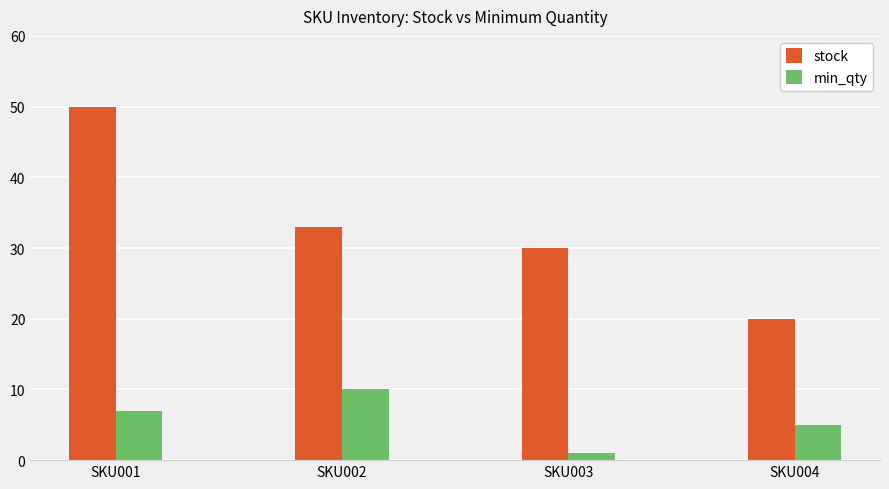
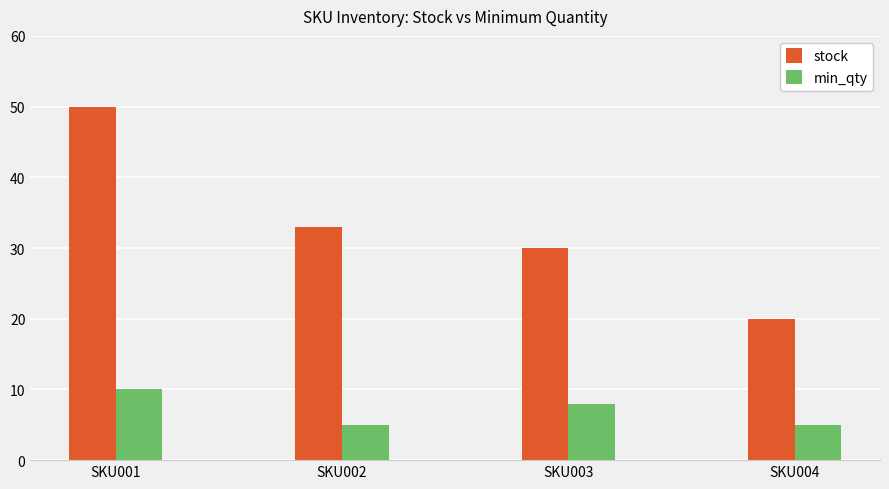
min_qty, SKU001: 7 -> 10
min_qty, SKU002: 10 -> 5
min_qty, SKU003: 1 -> 8
